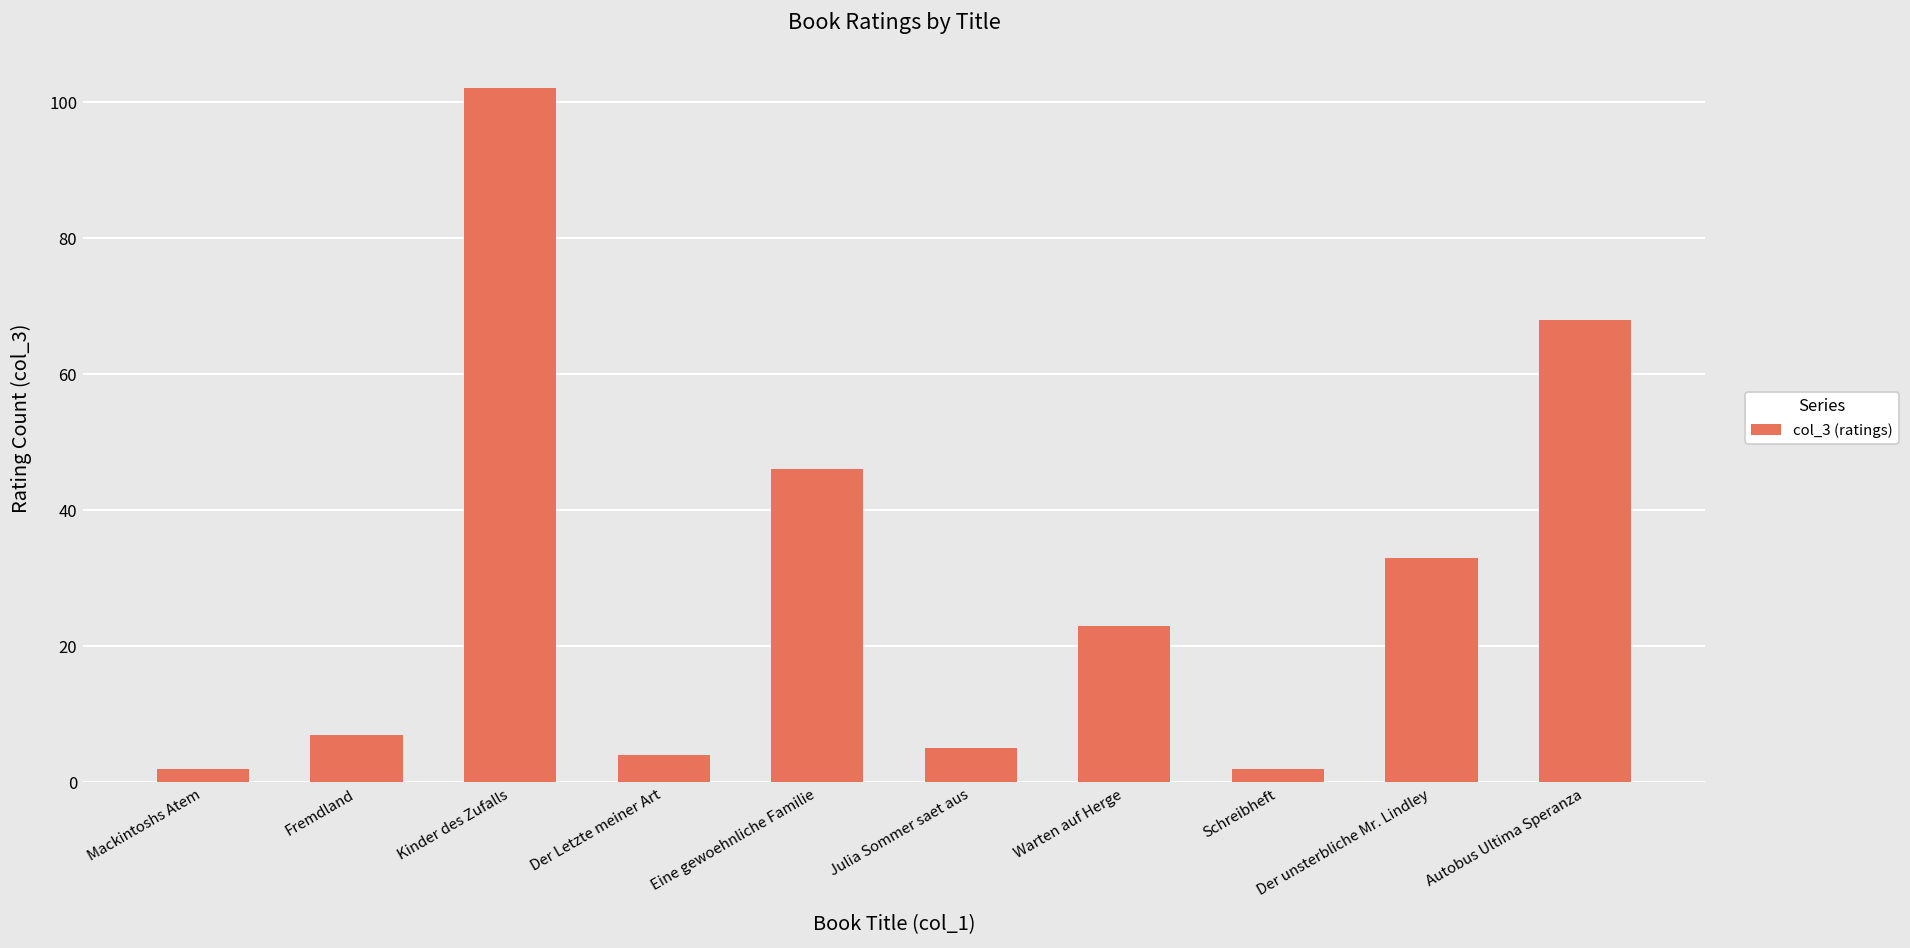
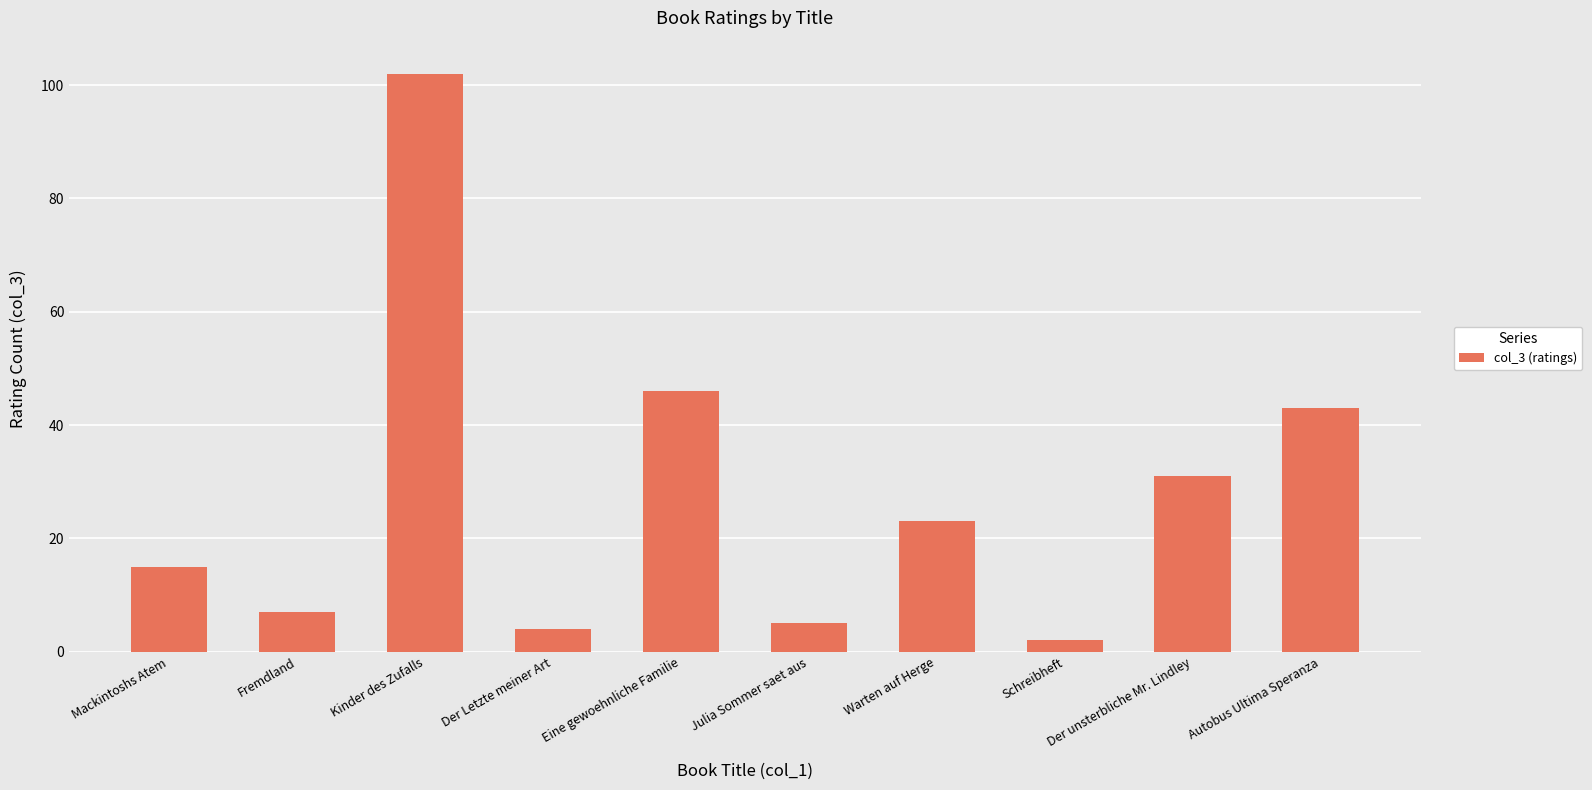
Mackintoshs Atem: 2 -> 15
Der unsterbliche Mr. Lindley: 33 -> 31
Autobus Ultima Speranza: 68 -> 43
